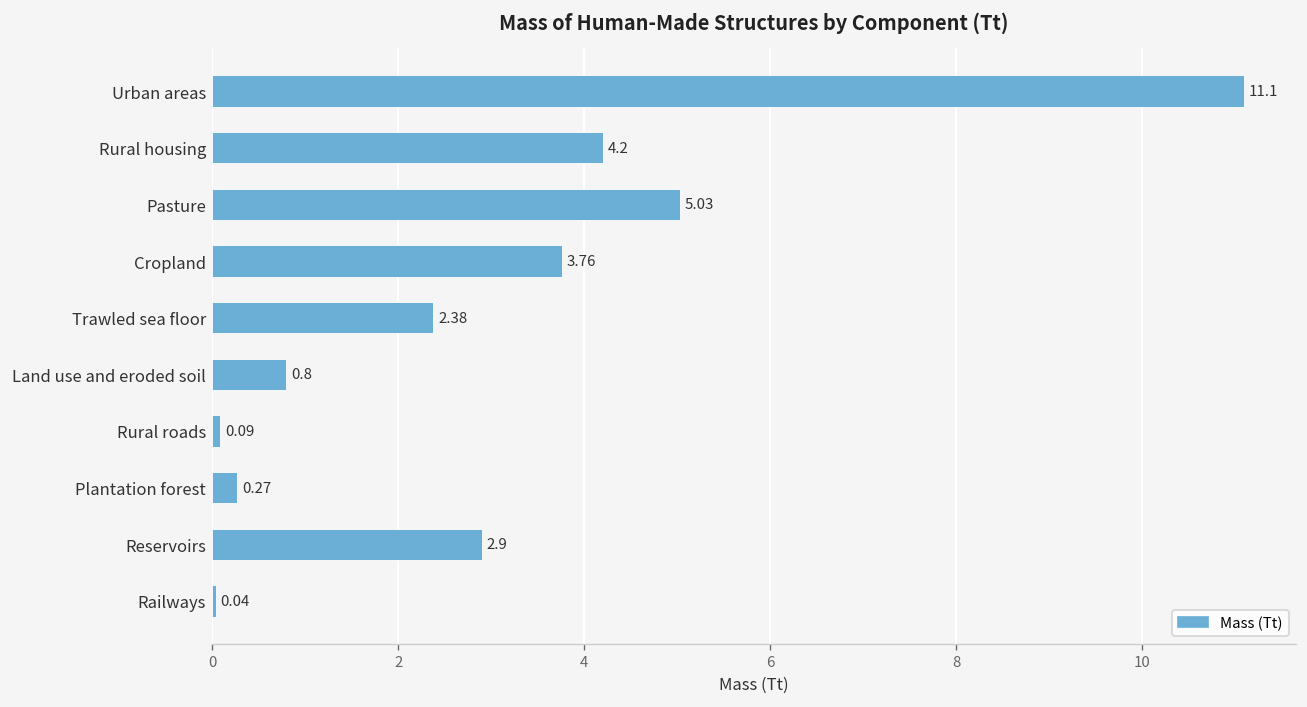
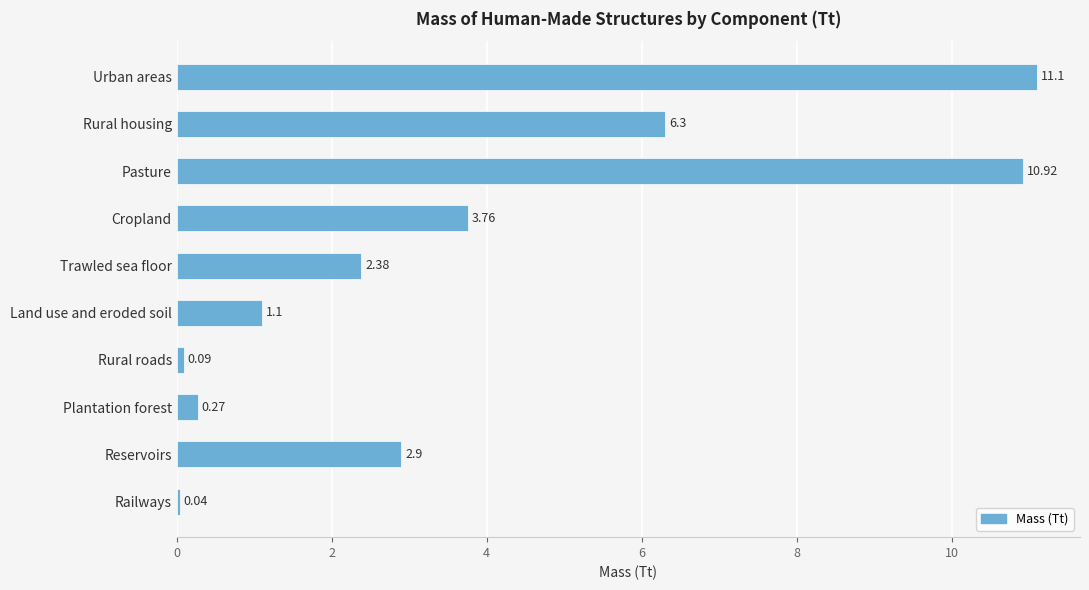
Rural housing: 4.2 -> 6.3
Pasture: 5.03 -> 10.92
Land use and eroded soil: 0.8 -> 1.1
